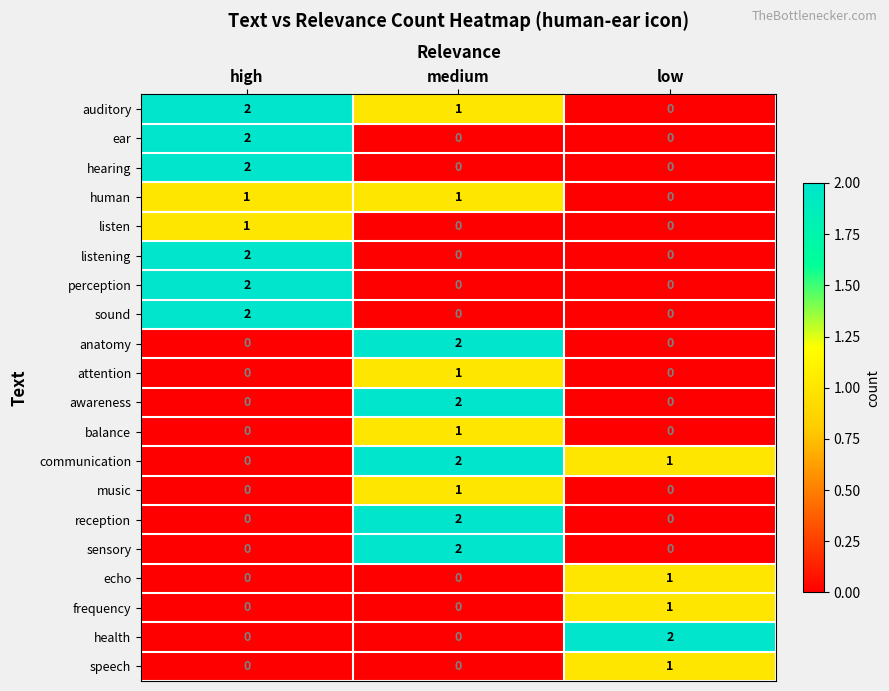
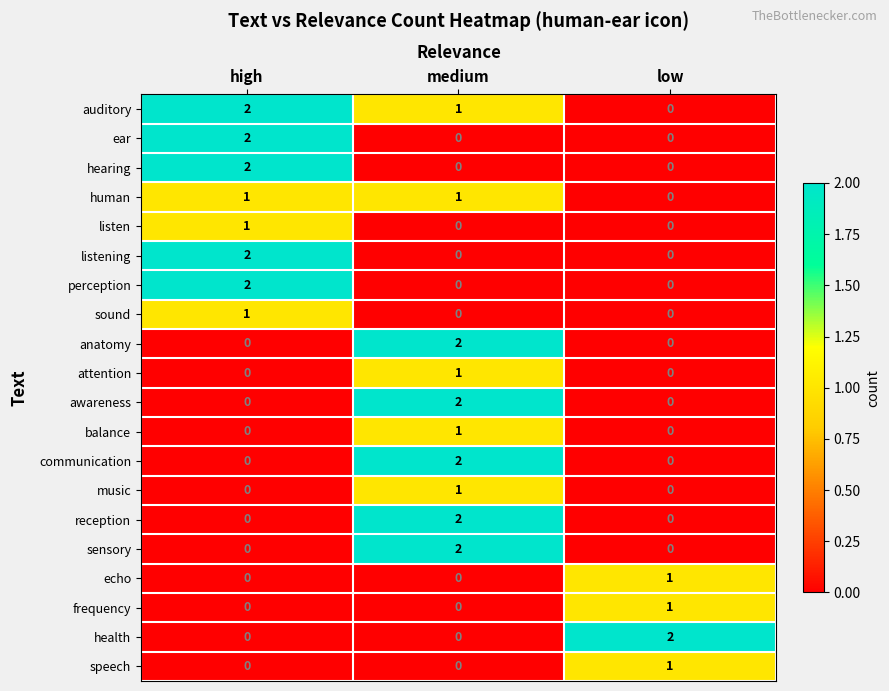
sound, high: 2 -> 1
communication, low: 1 -> 0
